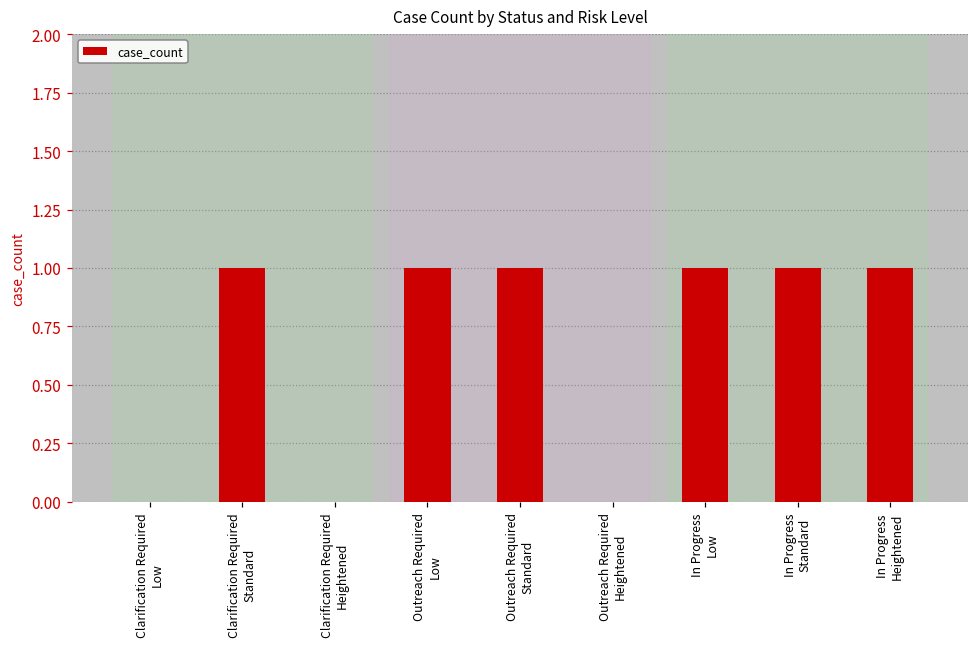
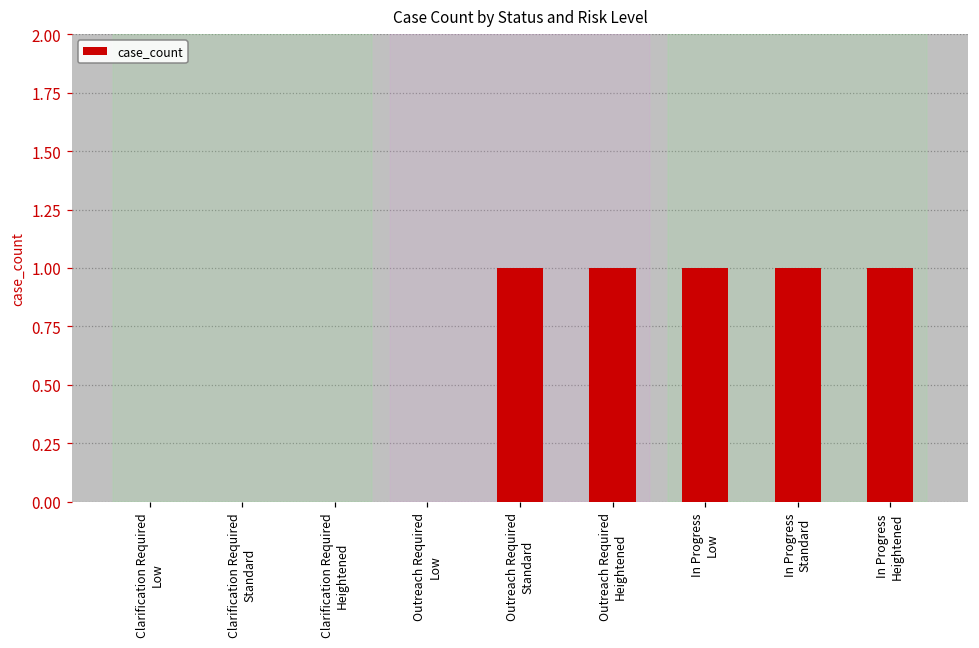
Clarification Required Standard: 1 -> 0
Outreach Required Low: 1 -> 0
Outreach Required Heightened: 0 -> 1
